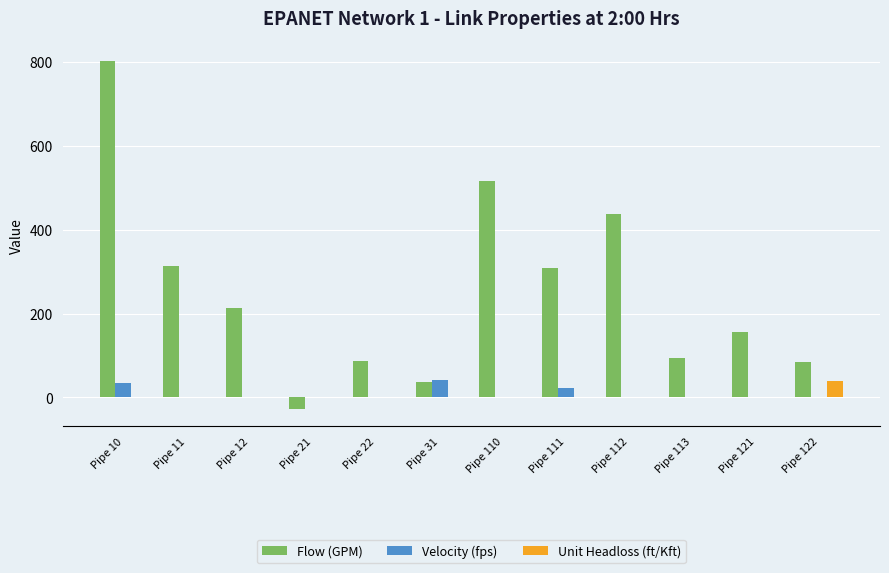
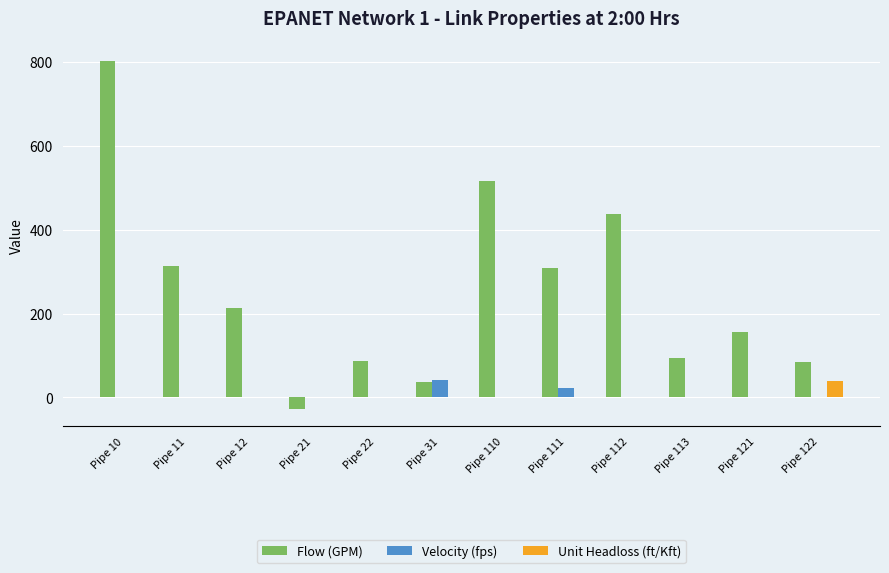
Velocity (fps), Pipe 10: 40 -> 0
